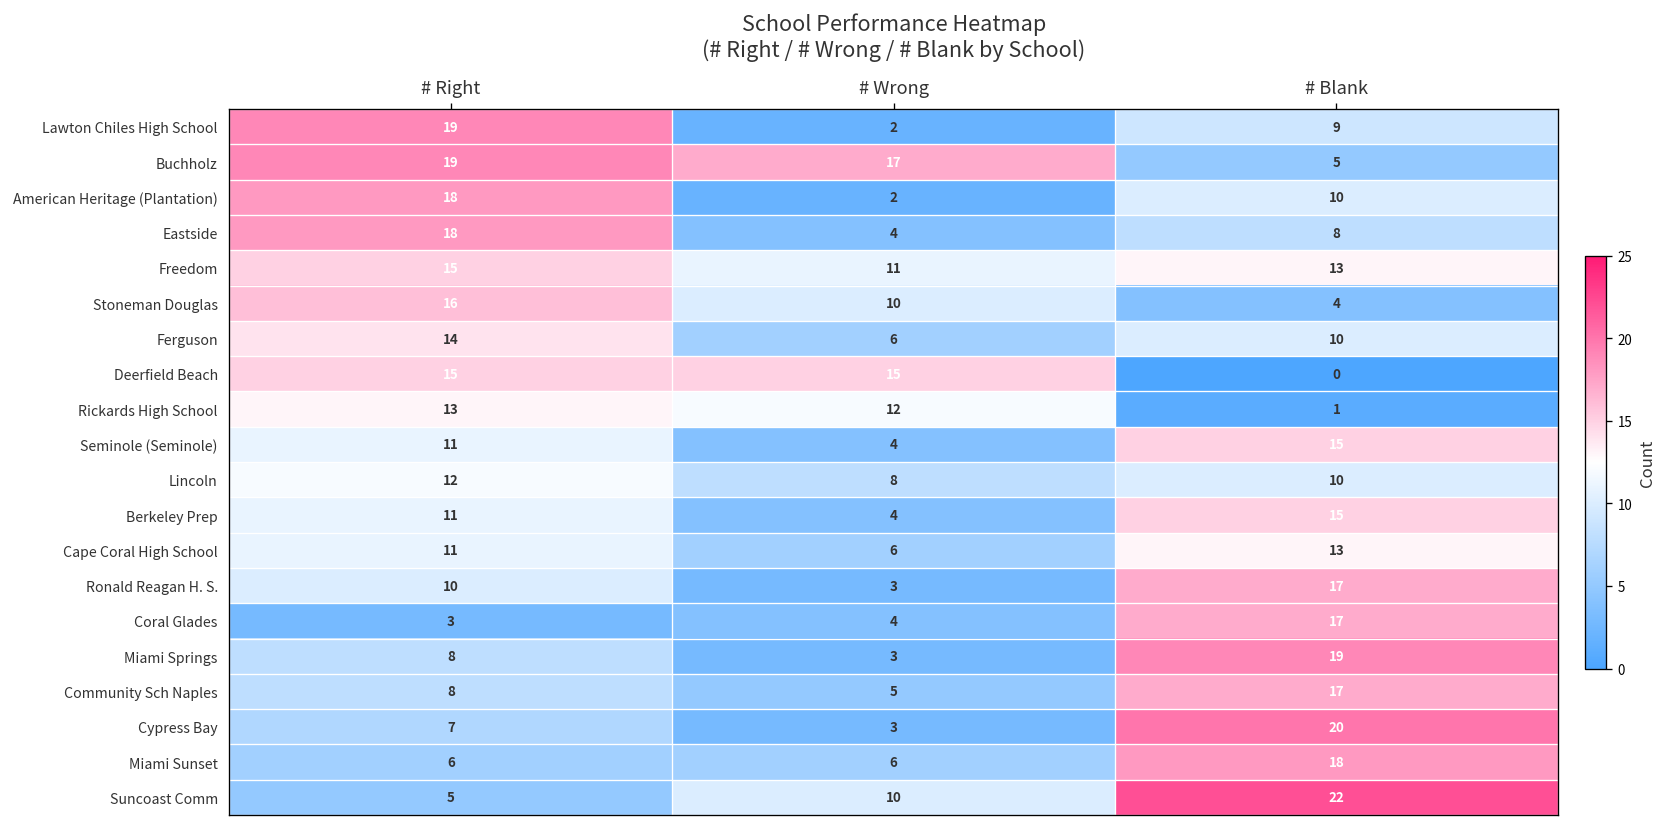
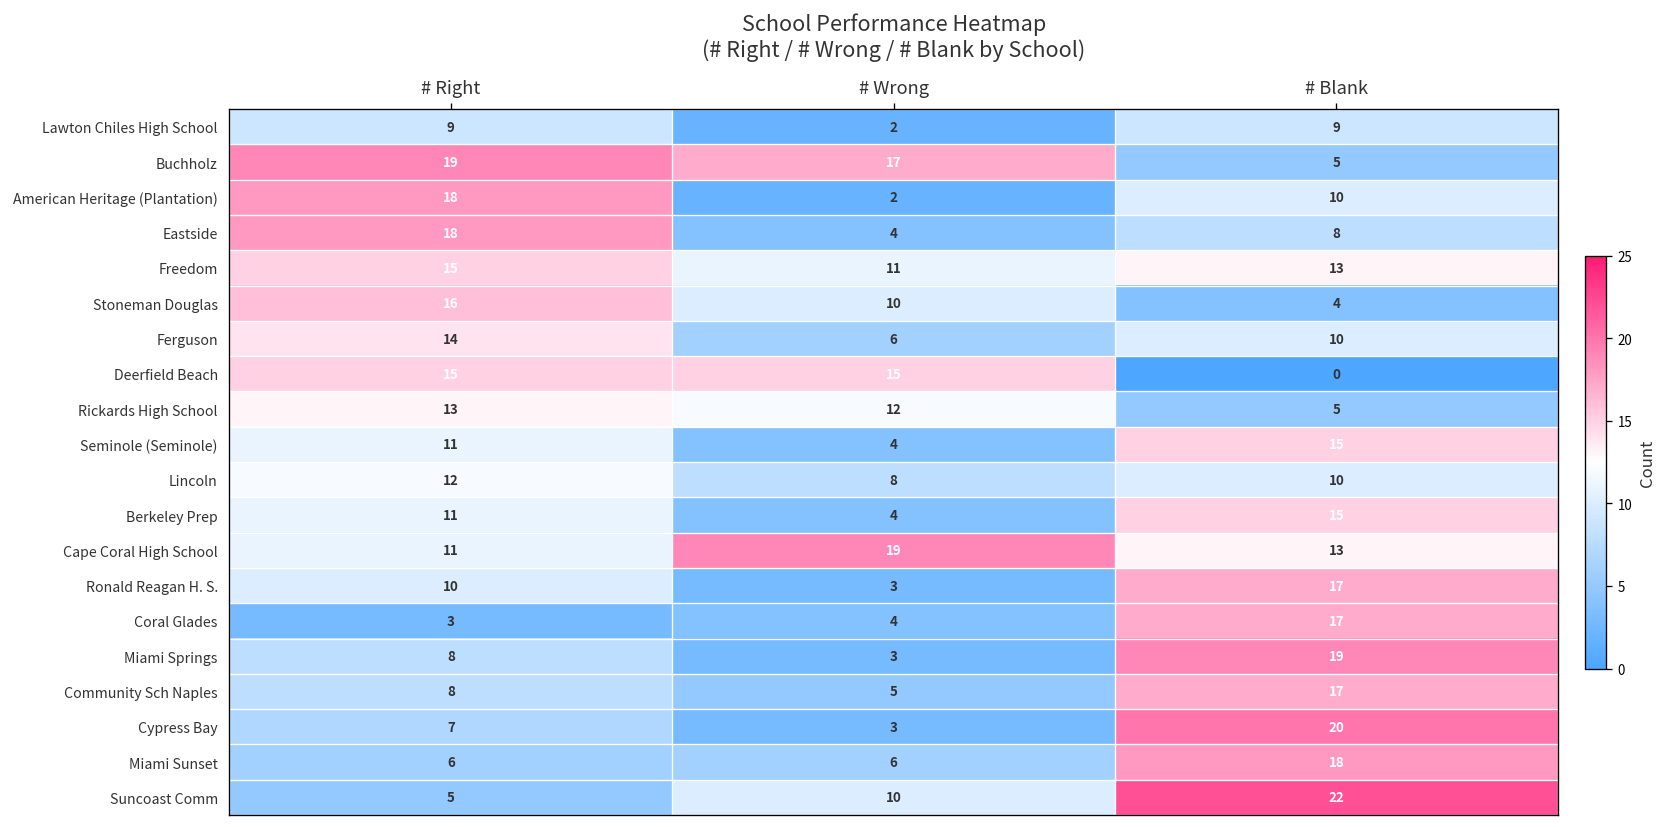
Lawton Chiles High School, # Right: 19 -> 9
Rickards High School, # Blank: 1 -> 5
Cape Coral High School, # Wrong: 6 -> 19
